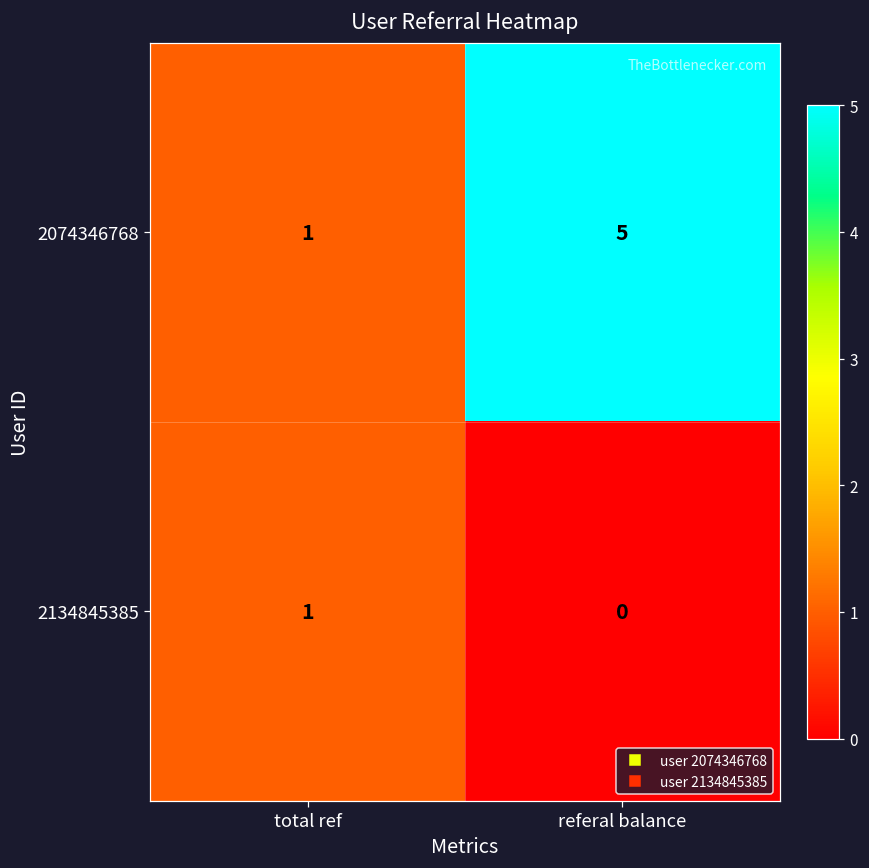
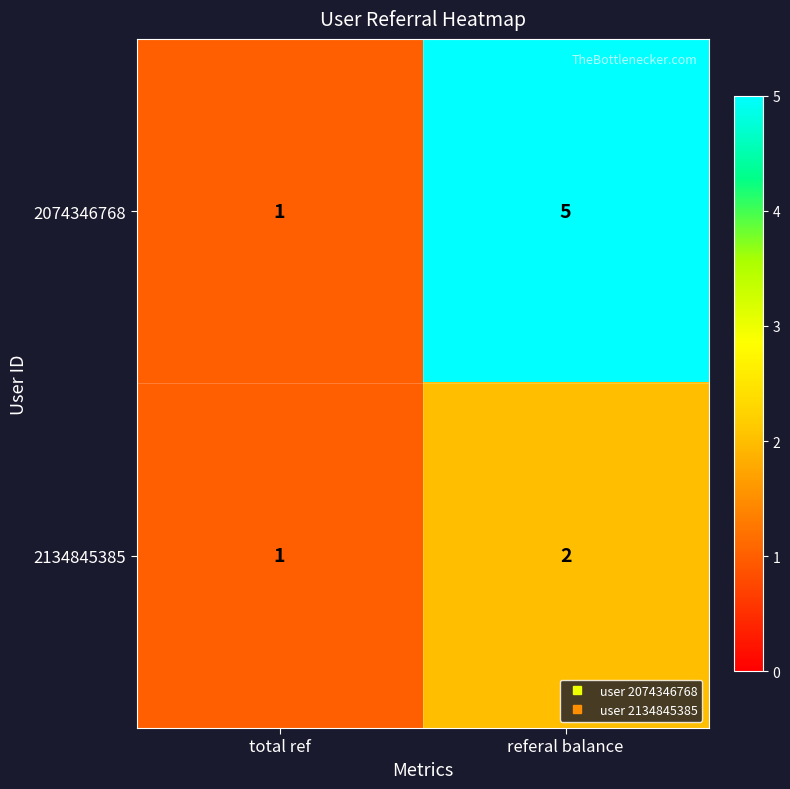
2134845385, referal balance: 0 -> 2
